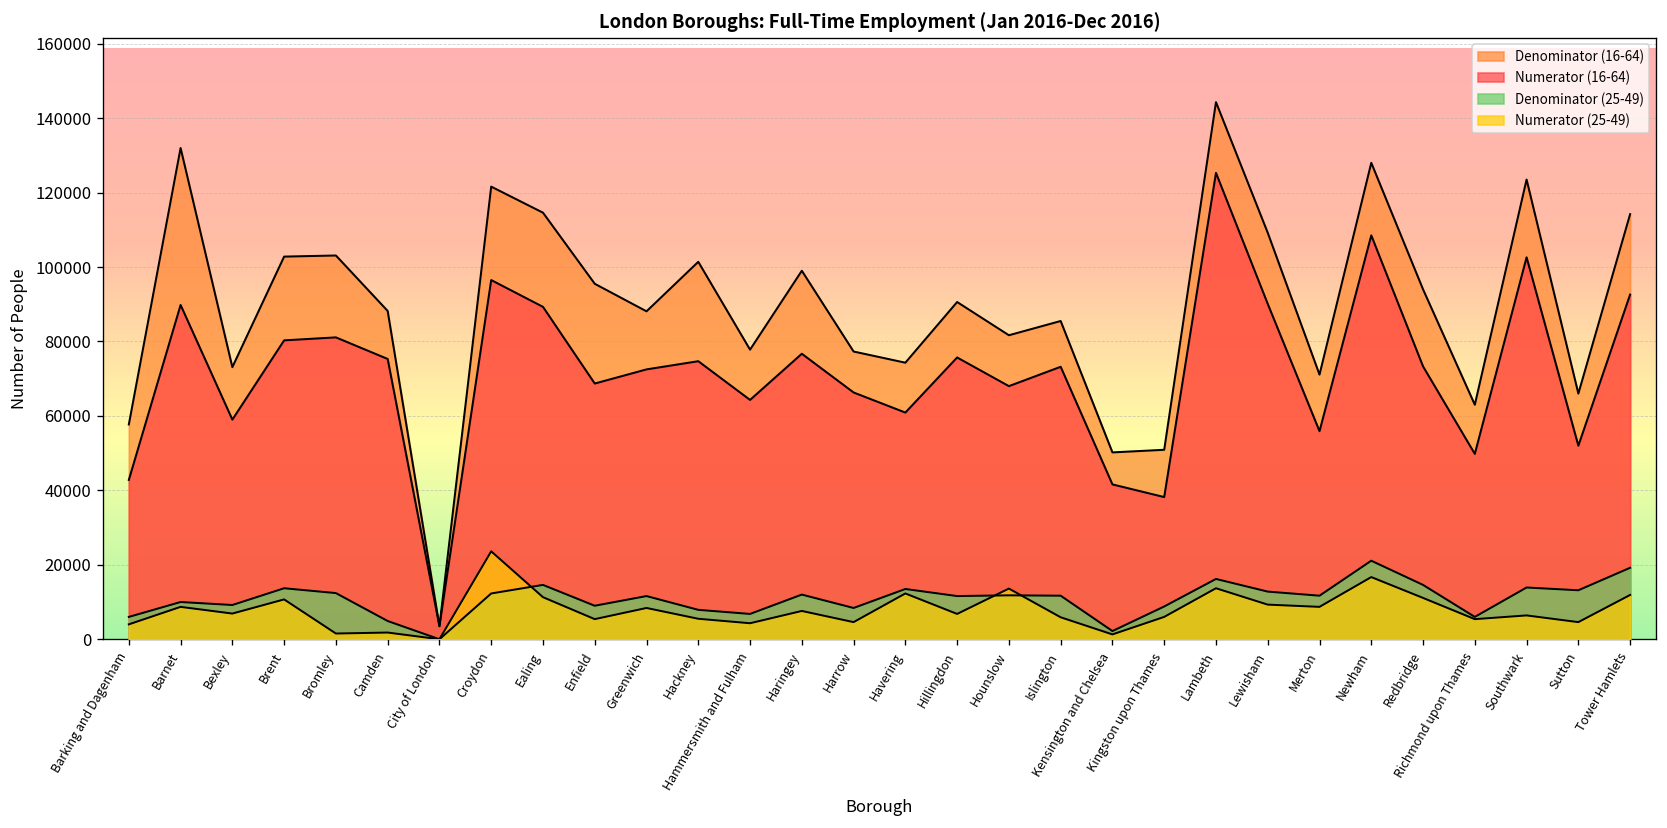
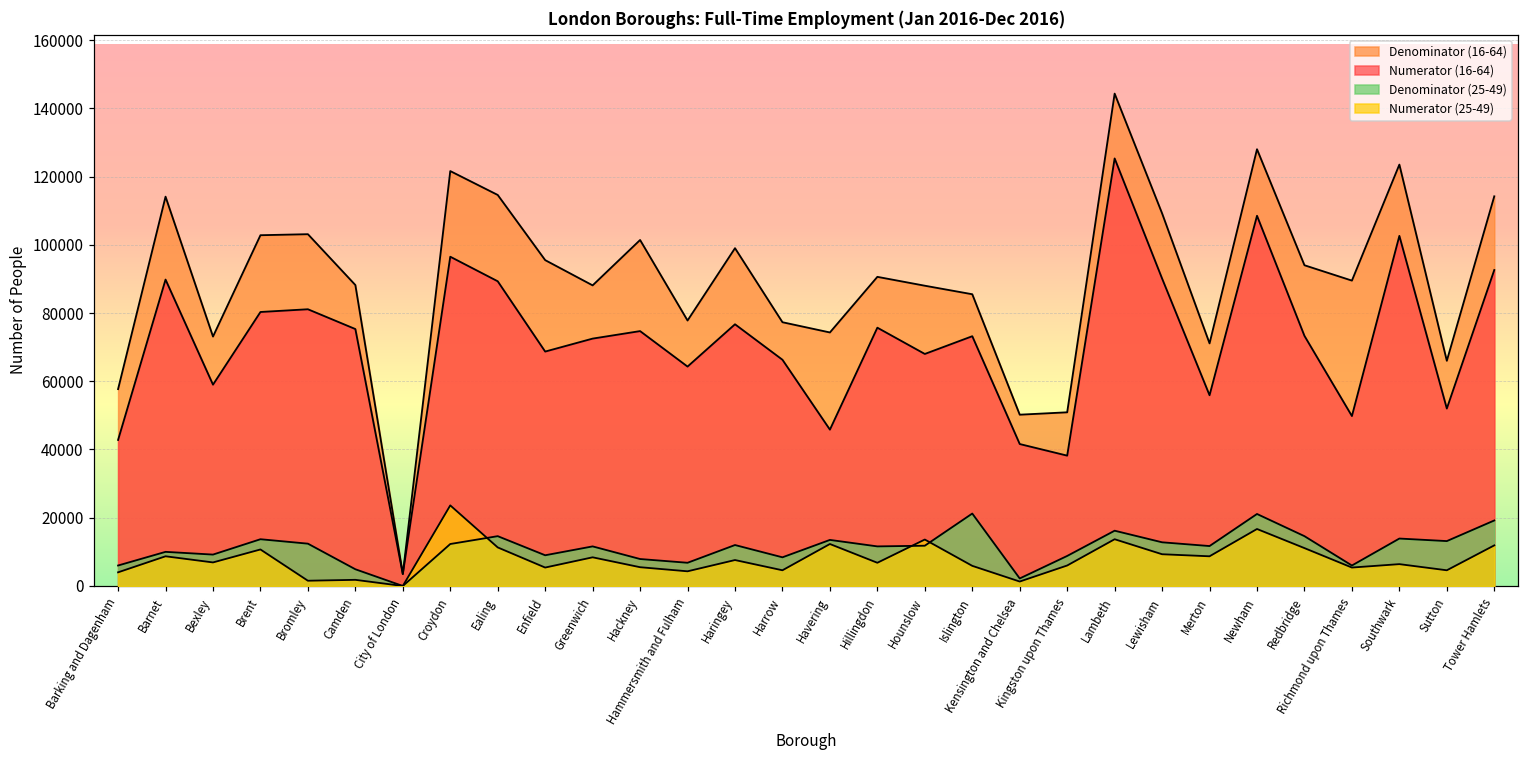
Denominator (16-64), Barnet: 132000 -> 114000
Numerator (16-64), Havering: 61000 -> 46000
Denominator (16-64), Hounslow: 82000 -> 88000
Denominator (25-49), Islington: 12000 -> 21000
Denominator (16-64), Richmond upon Thames: 63000 -> 89000
